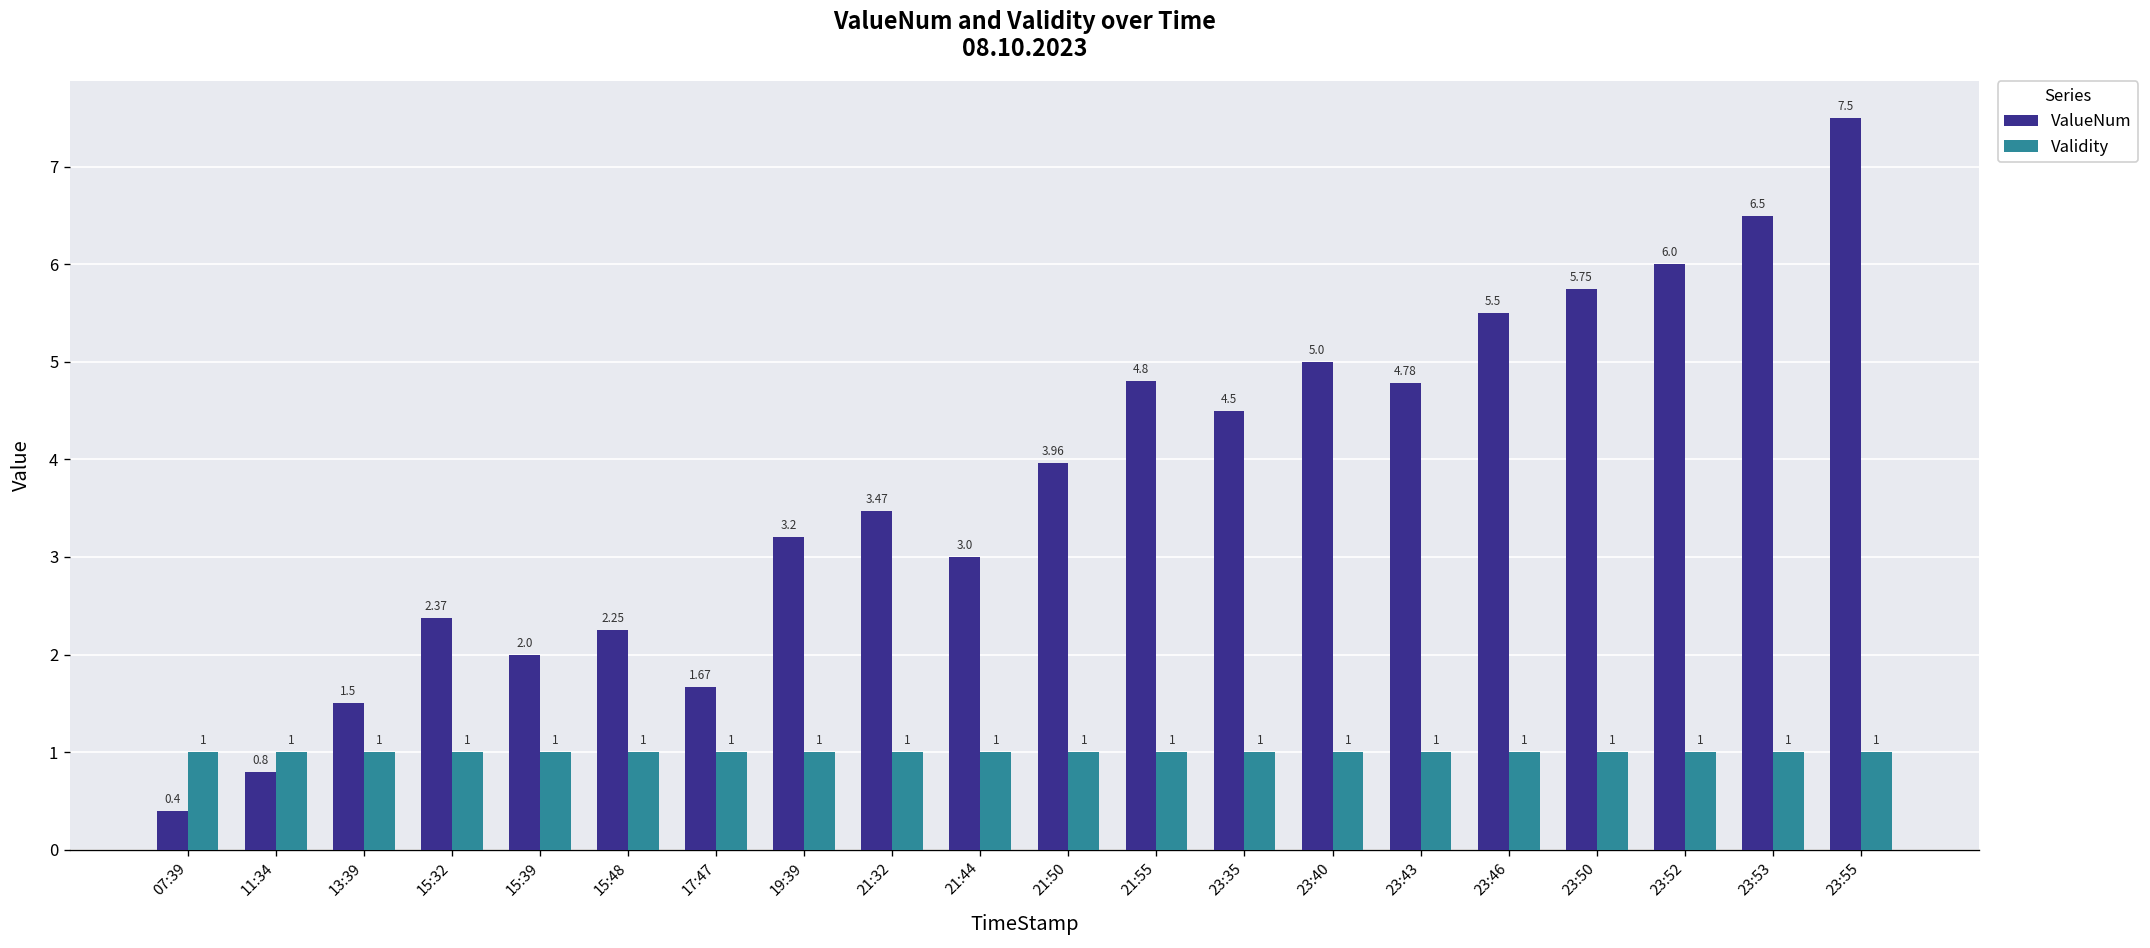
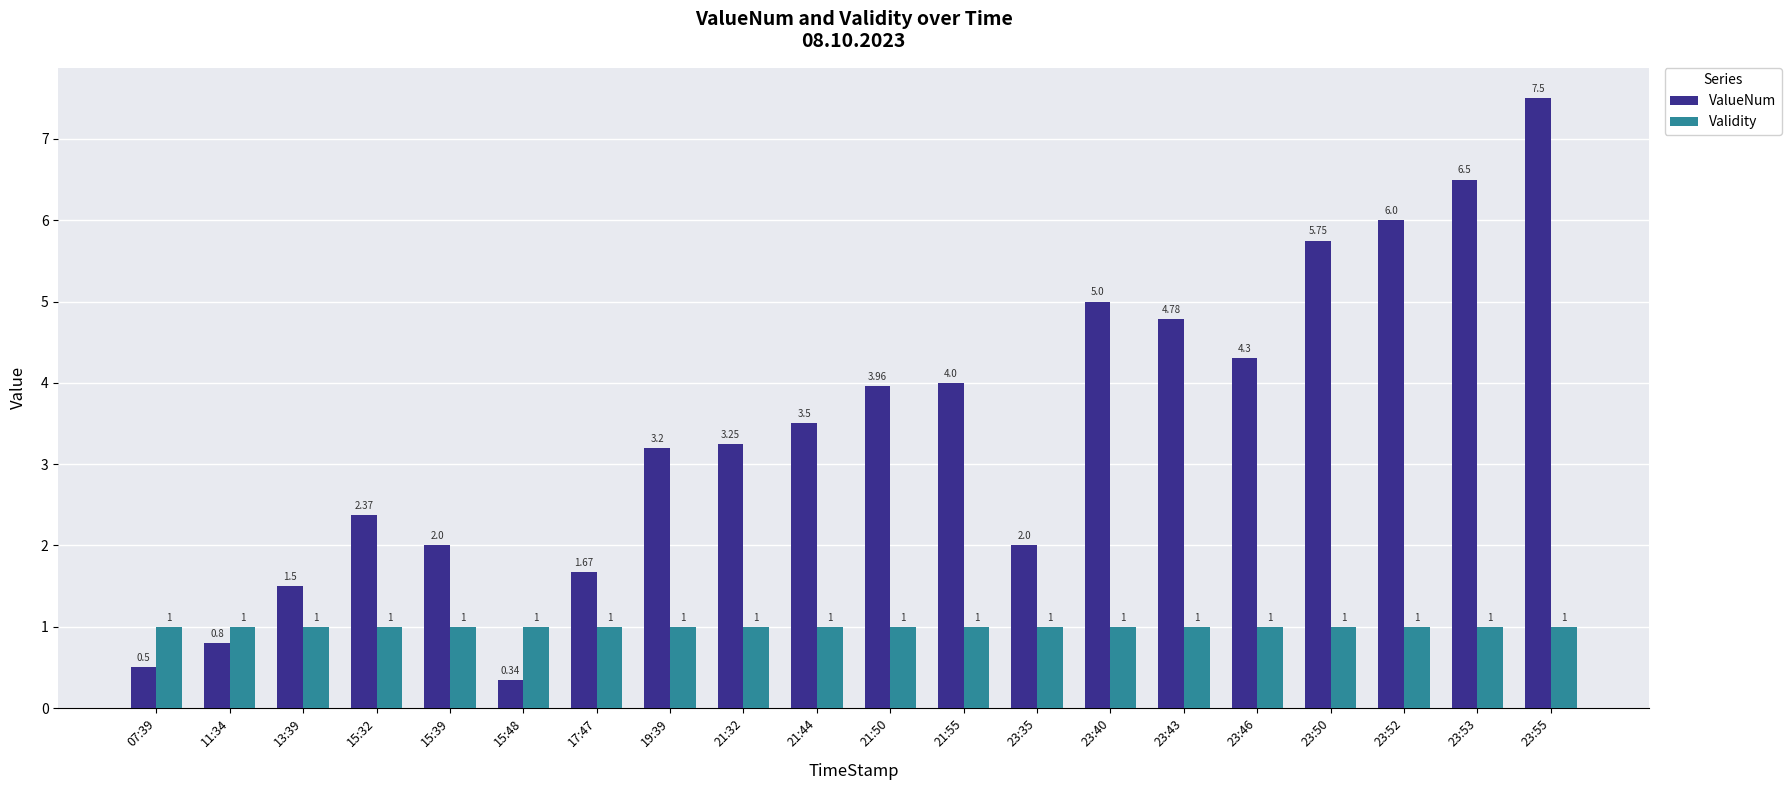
ValueNum, 07:39: 0.4 -> 0.5
ValueNum, 15:48: 2.25 -> 0.34
ValueNum, 21:32: 3.47 -> 3.25
ValueNum, 21:44: 3.0 -> 3.5
ValueNum, 21:55: 4.8 -> 4.0
ValueNum, 23:35: 4.5 -> 2.0
ValueNum, 23:46: 5.5 -> 4.3
